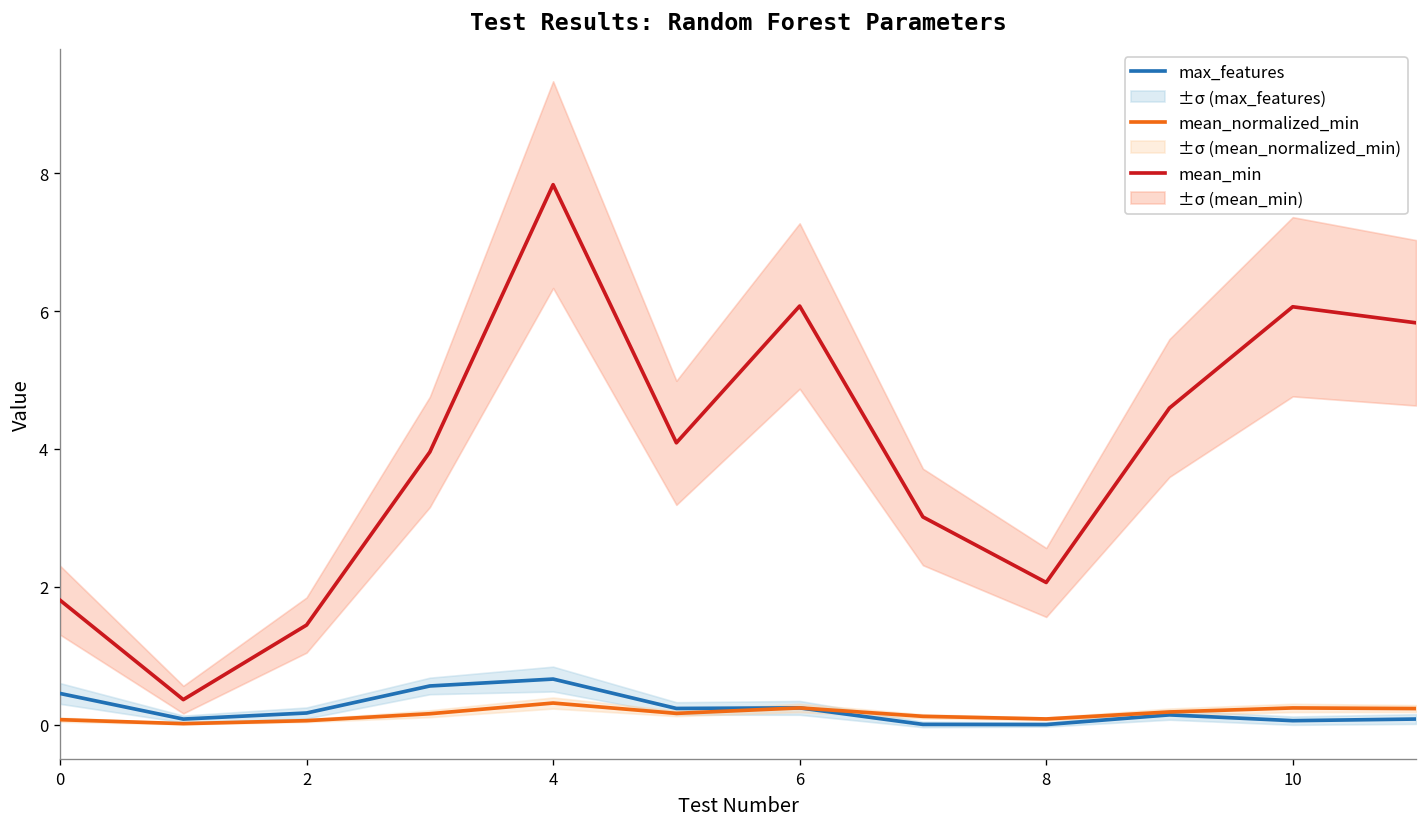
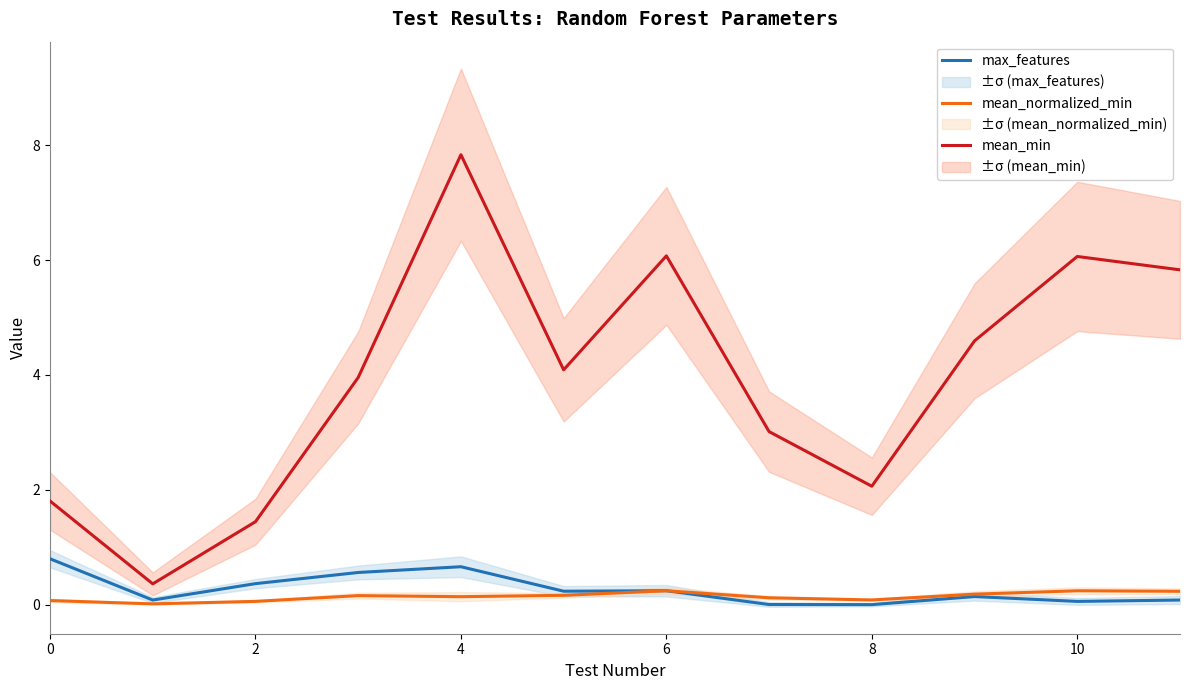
max_features, 0: 0.5 -> 0.8
max_features, 2: 0.2 -> 0.4
mean_normalized_min, 4: 0.3 -> 0.1
